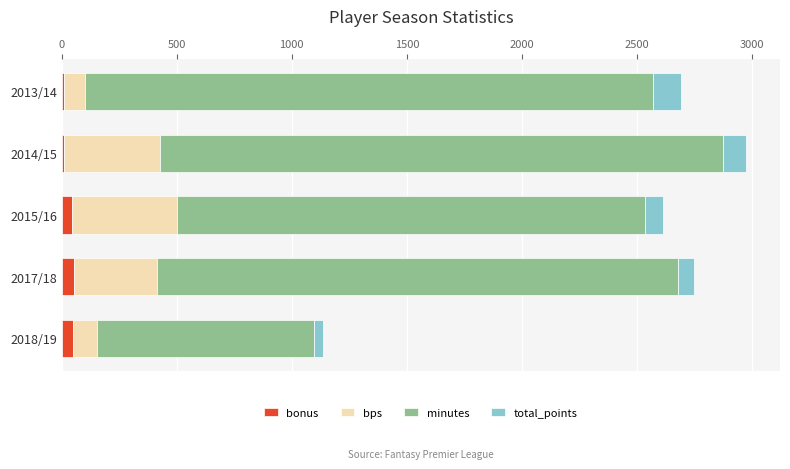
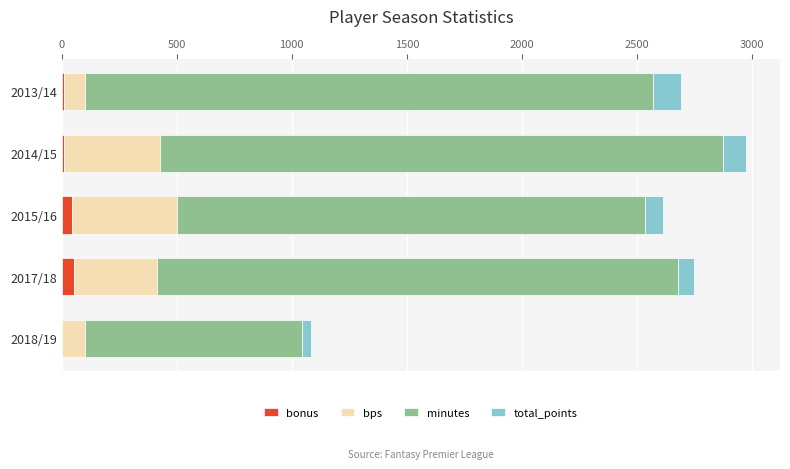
bonus, 2018/19: 50 -> 0
